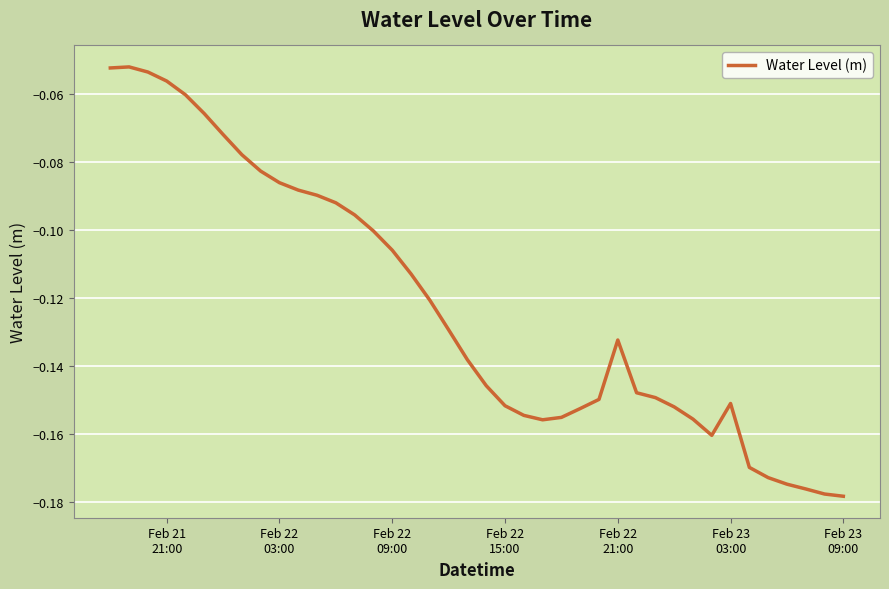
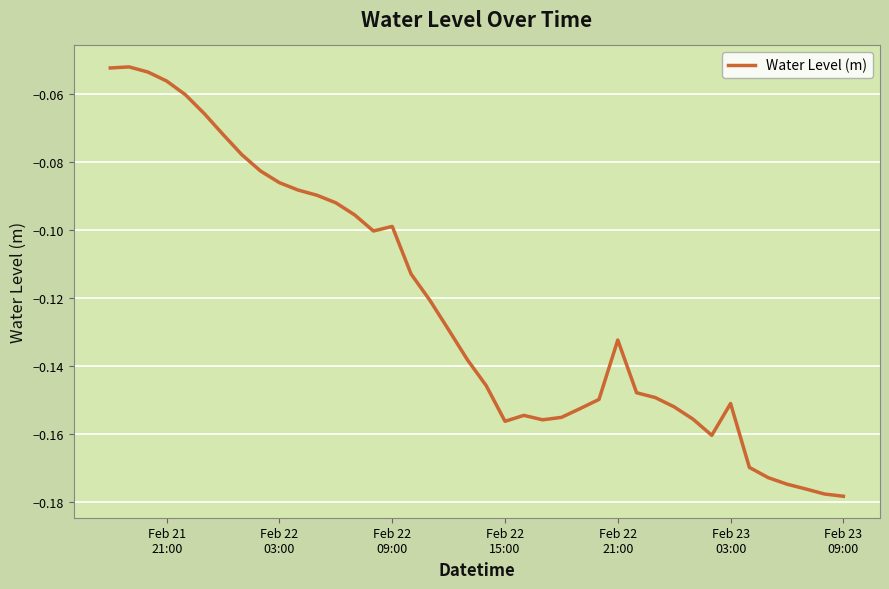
Feb 22 09:00: -0.106 -> -0.099
Feb 22 15:00: -0.152 -> -0.156
